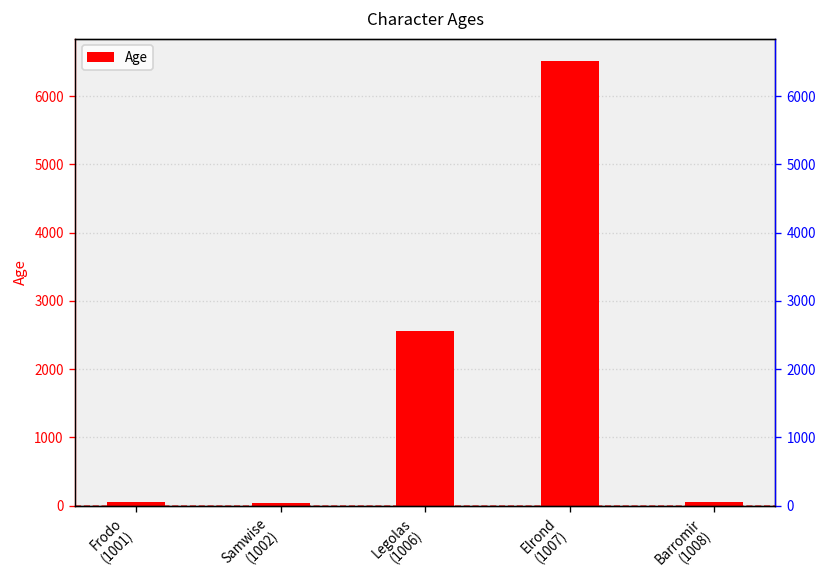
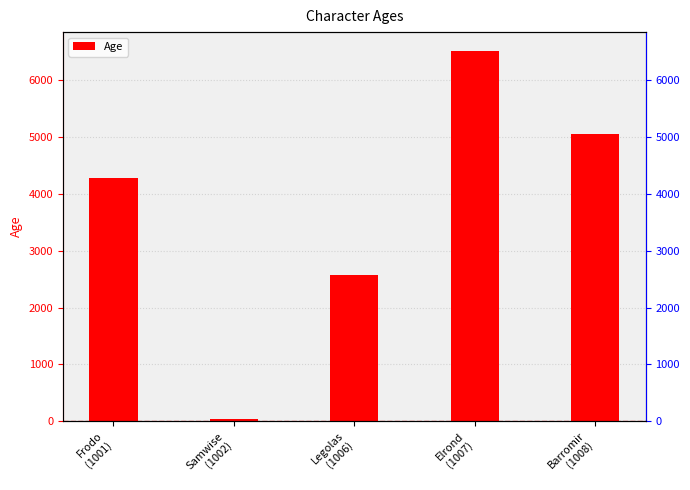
Frodo (1001): 100 -> 4300
Barromir (1008): 100 -> 5000
